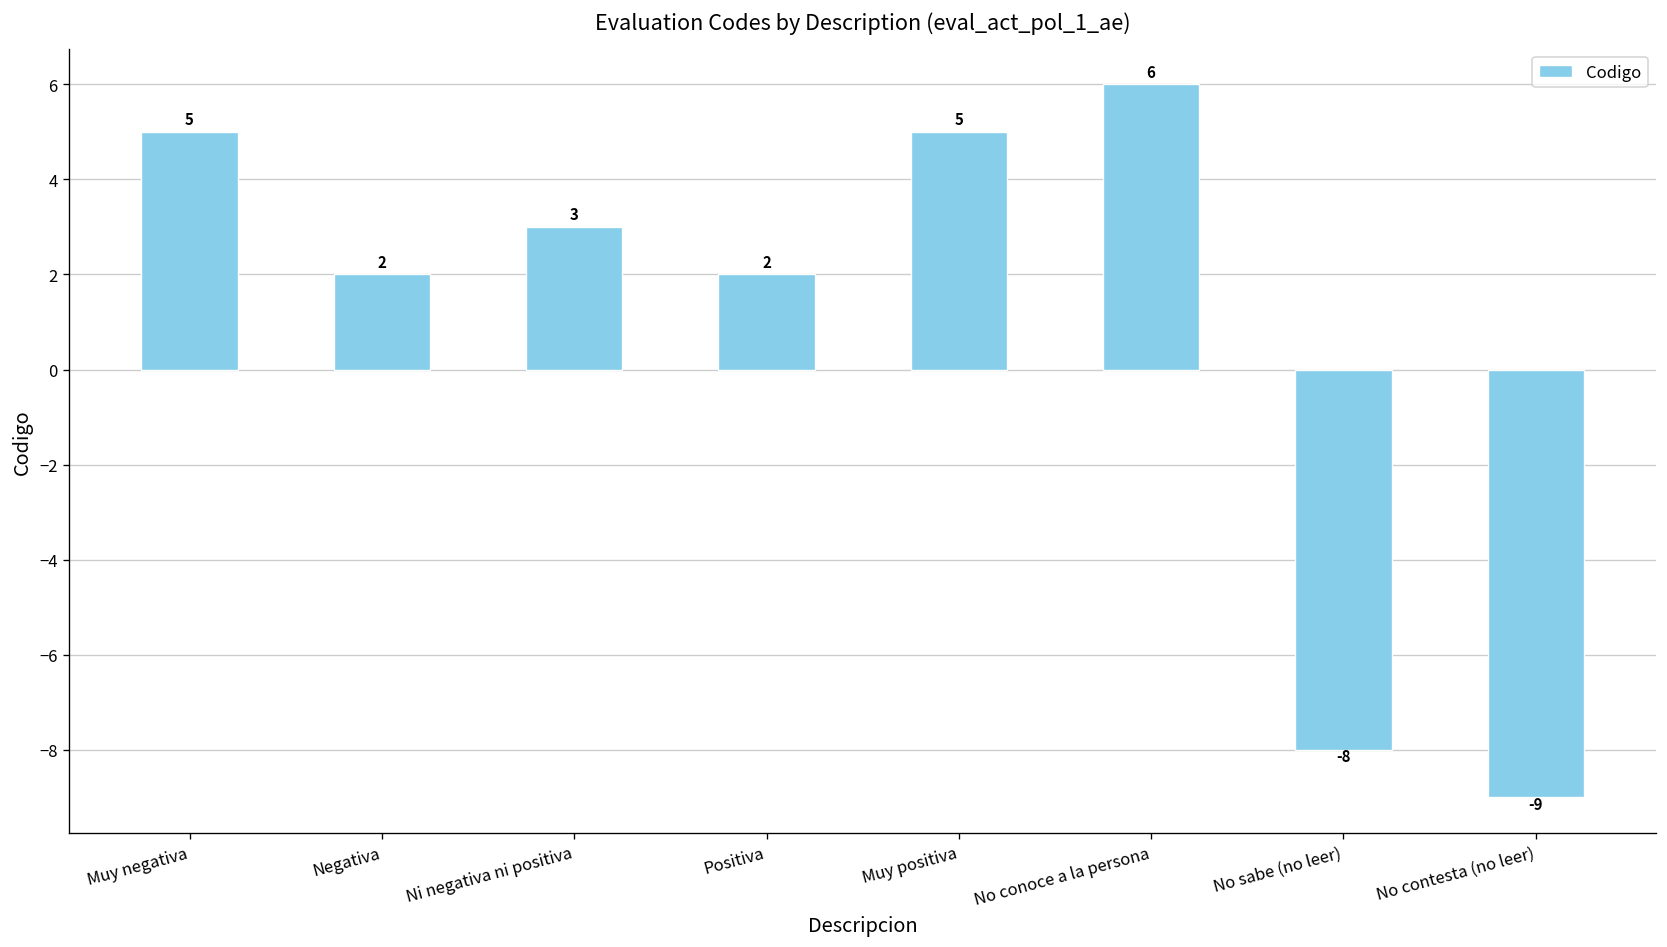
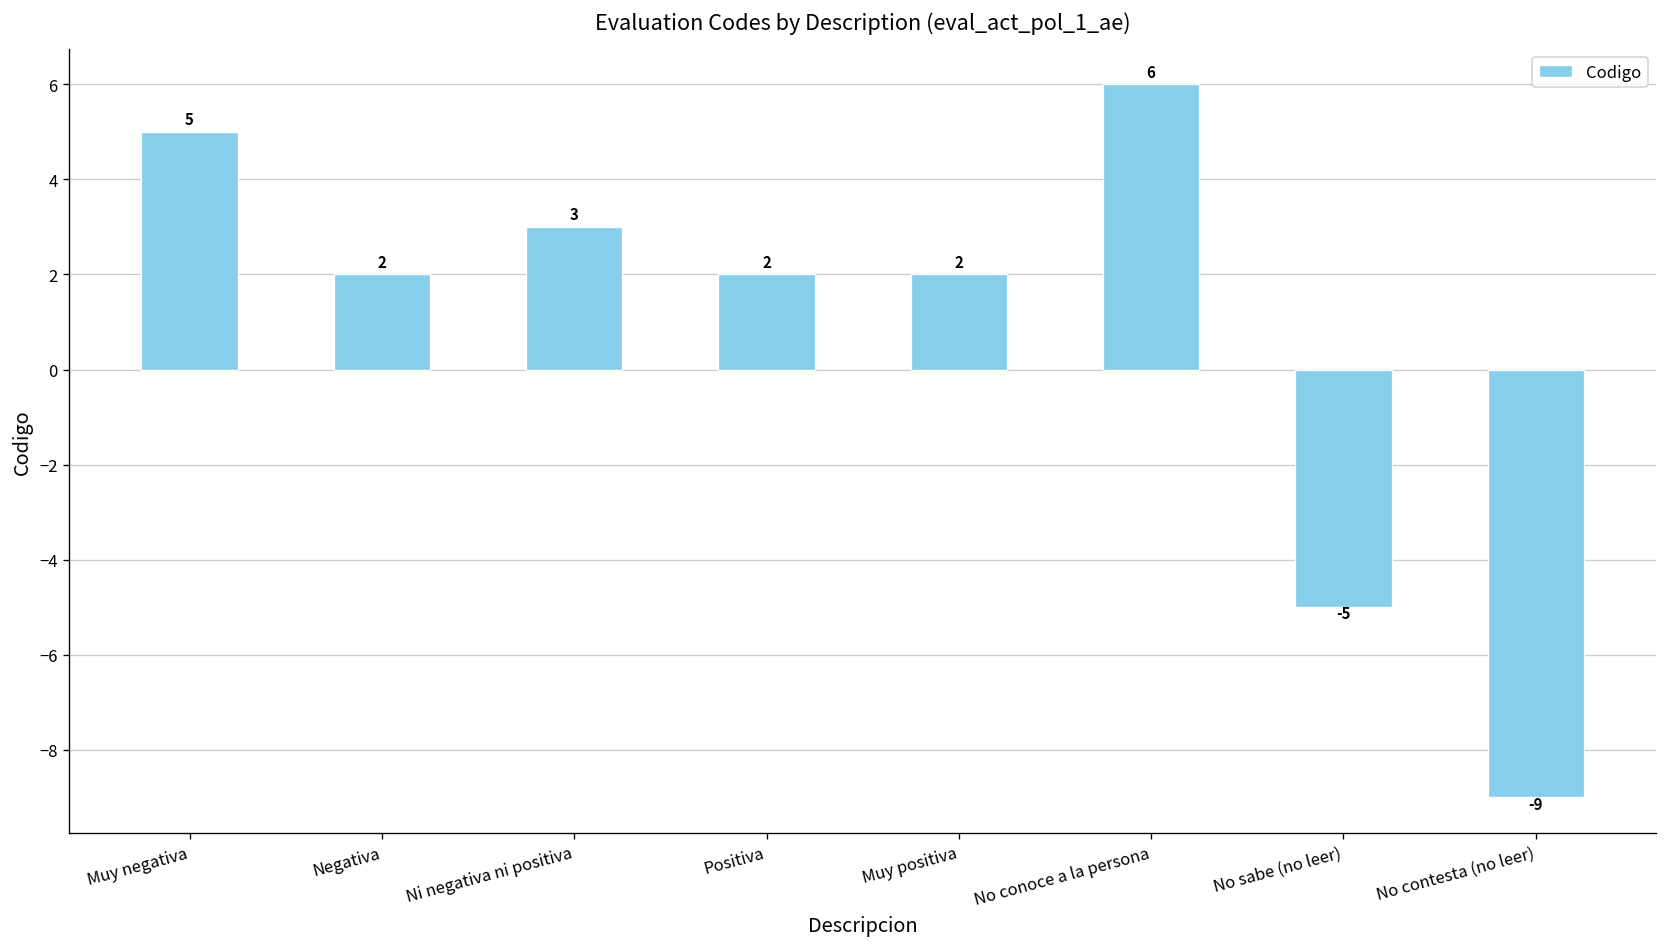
Muy positiva: 5 -> 2
No sabe (no leer): -8 -> -5
